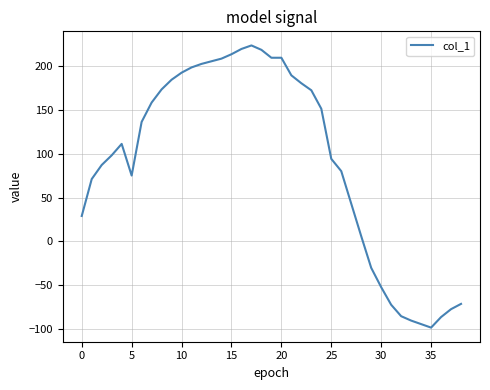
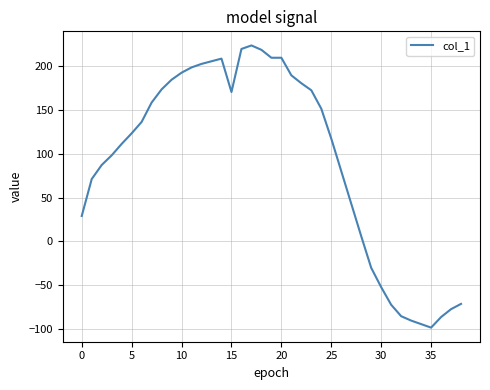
5: 80 -> 120
15: 210 -> 170
25: 90 -> 120
